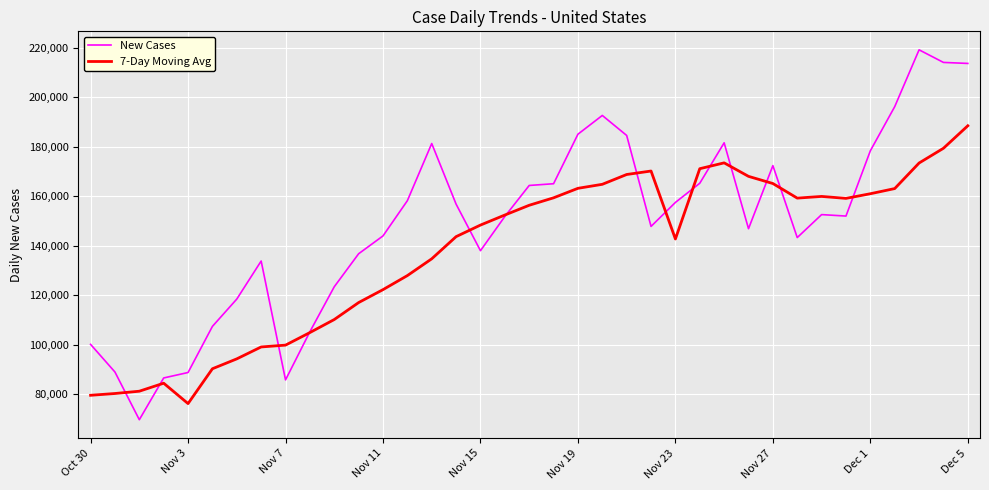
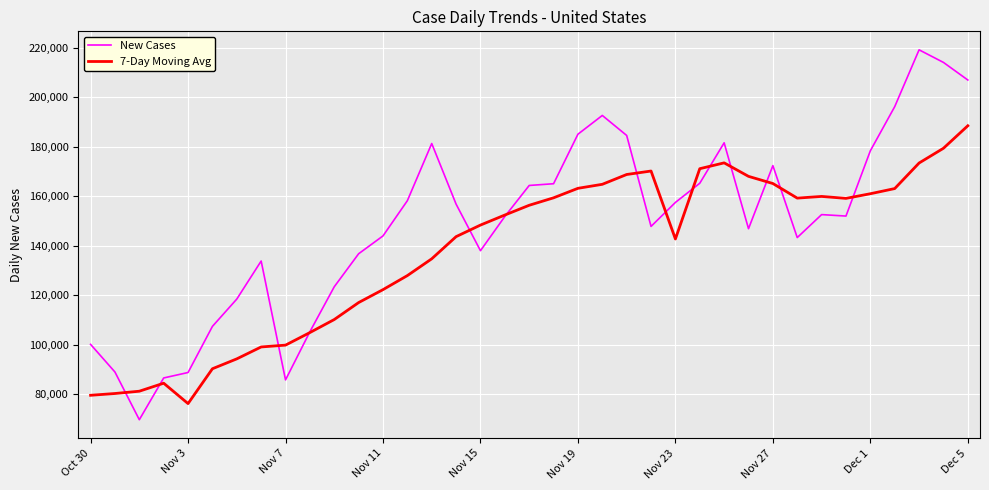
New Cases, Dec 5: 214,000 -> 207,000
